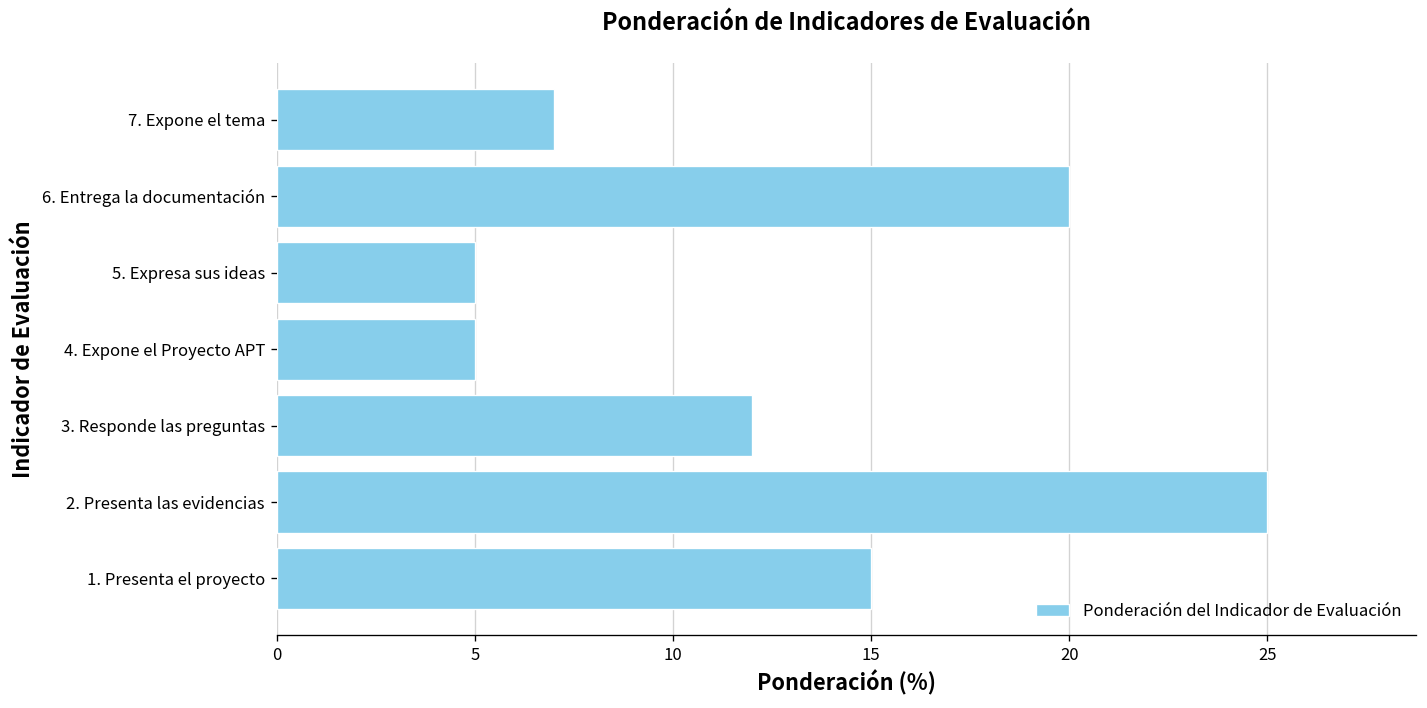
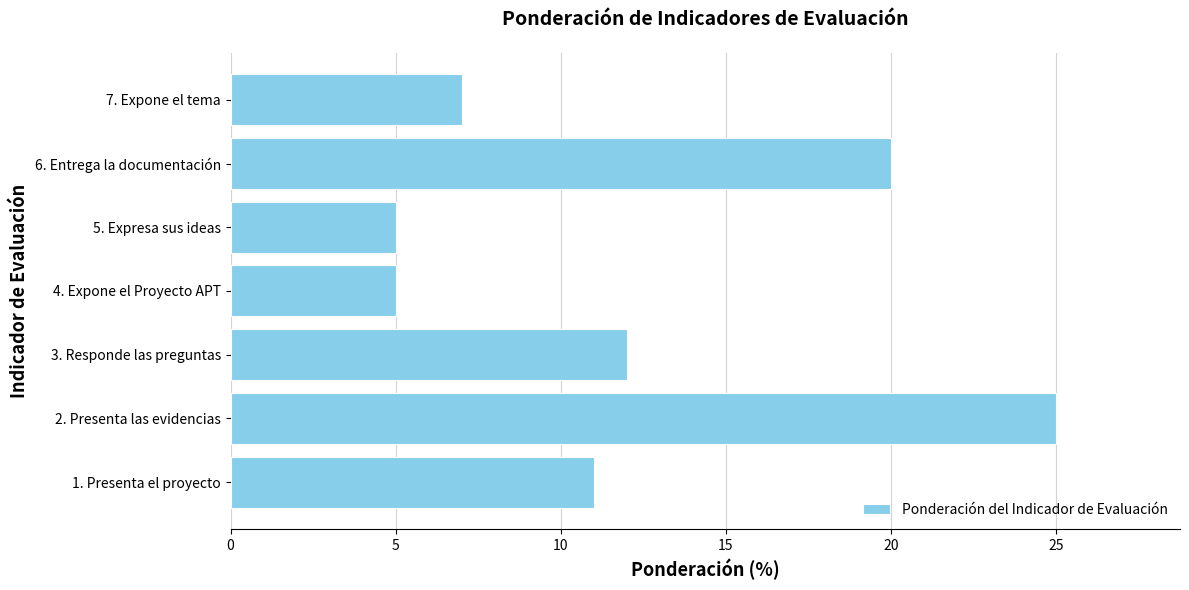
1. Presenta el proyecto: 15 -> 11
